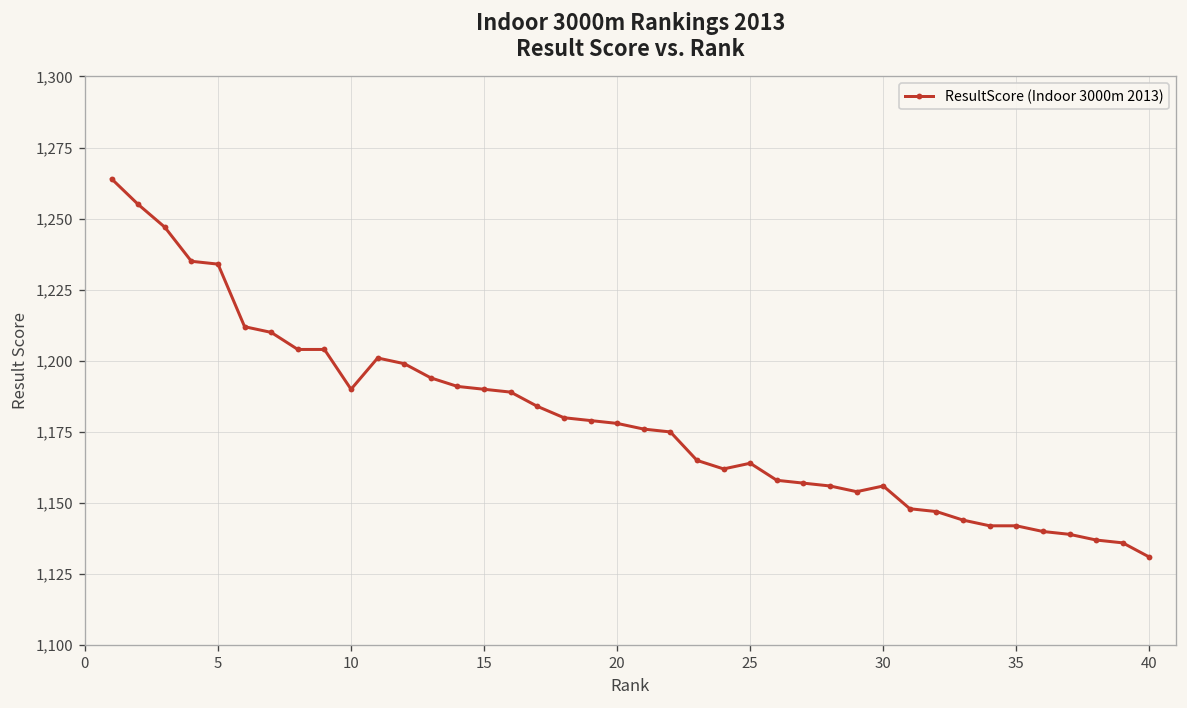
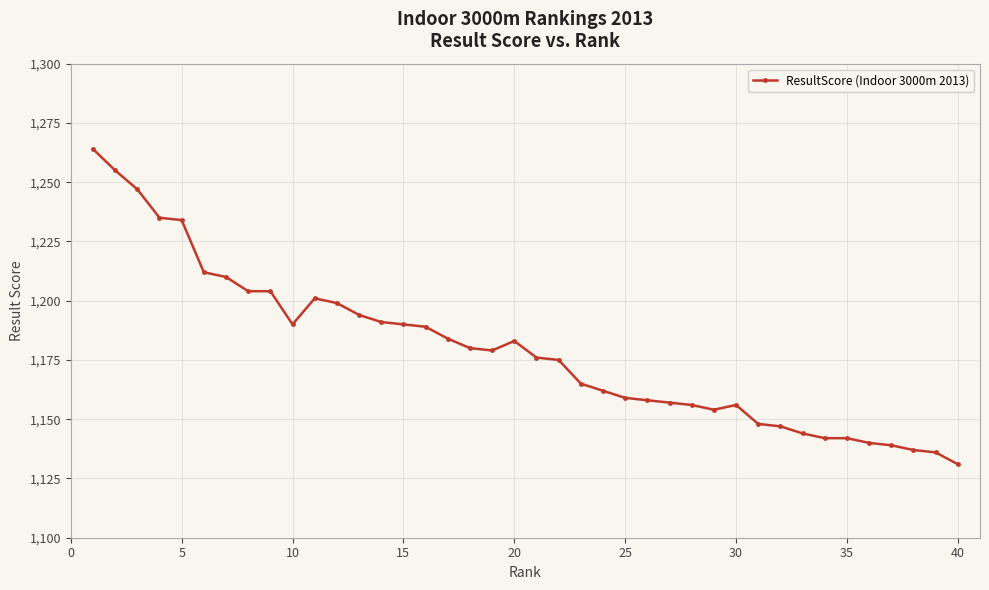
20: 1,178 -> 1,183
25: 1,164 -> 1,159
